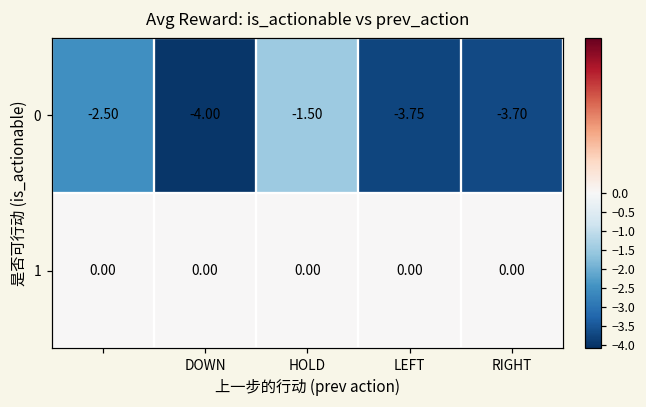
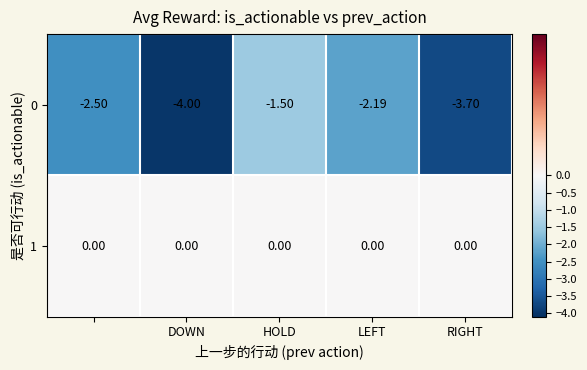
0, LEFT: -3.75 -> -2.19
